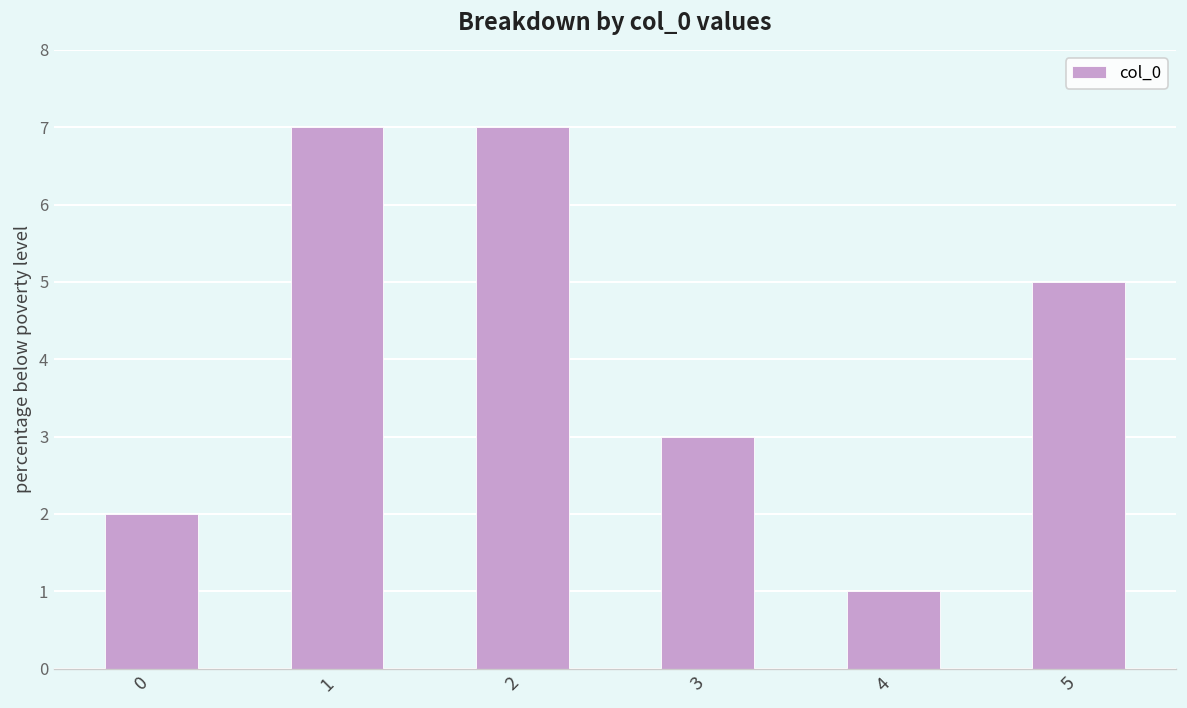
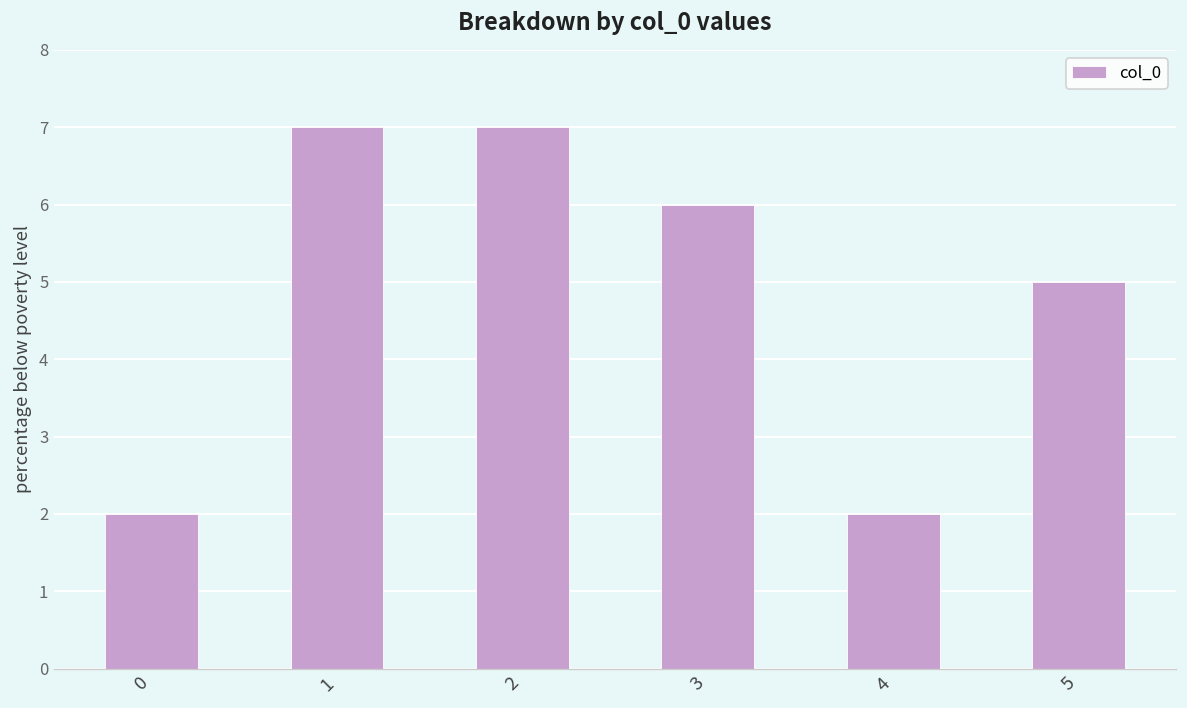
3: 3 -> 6
4: 1 -> 2
